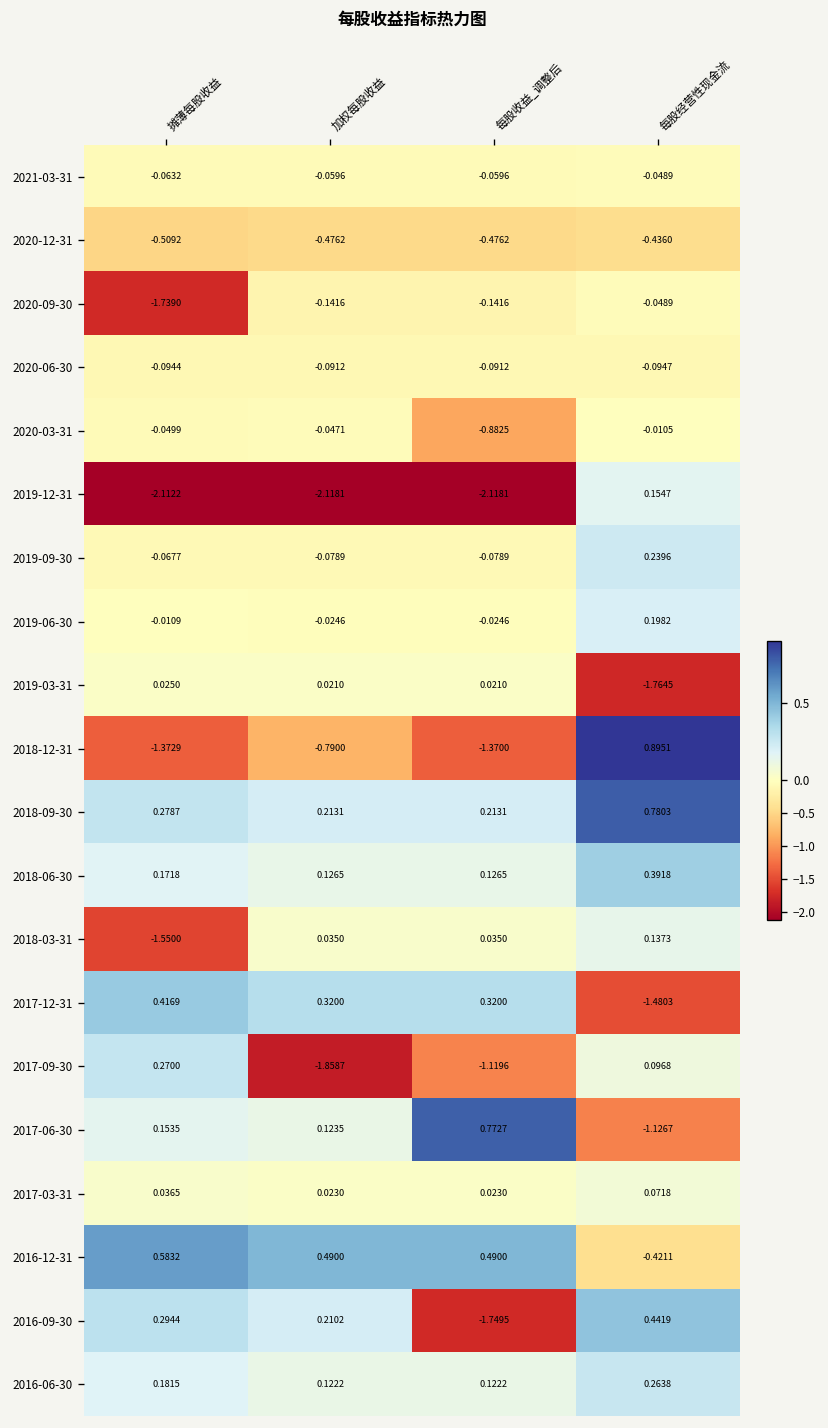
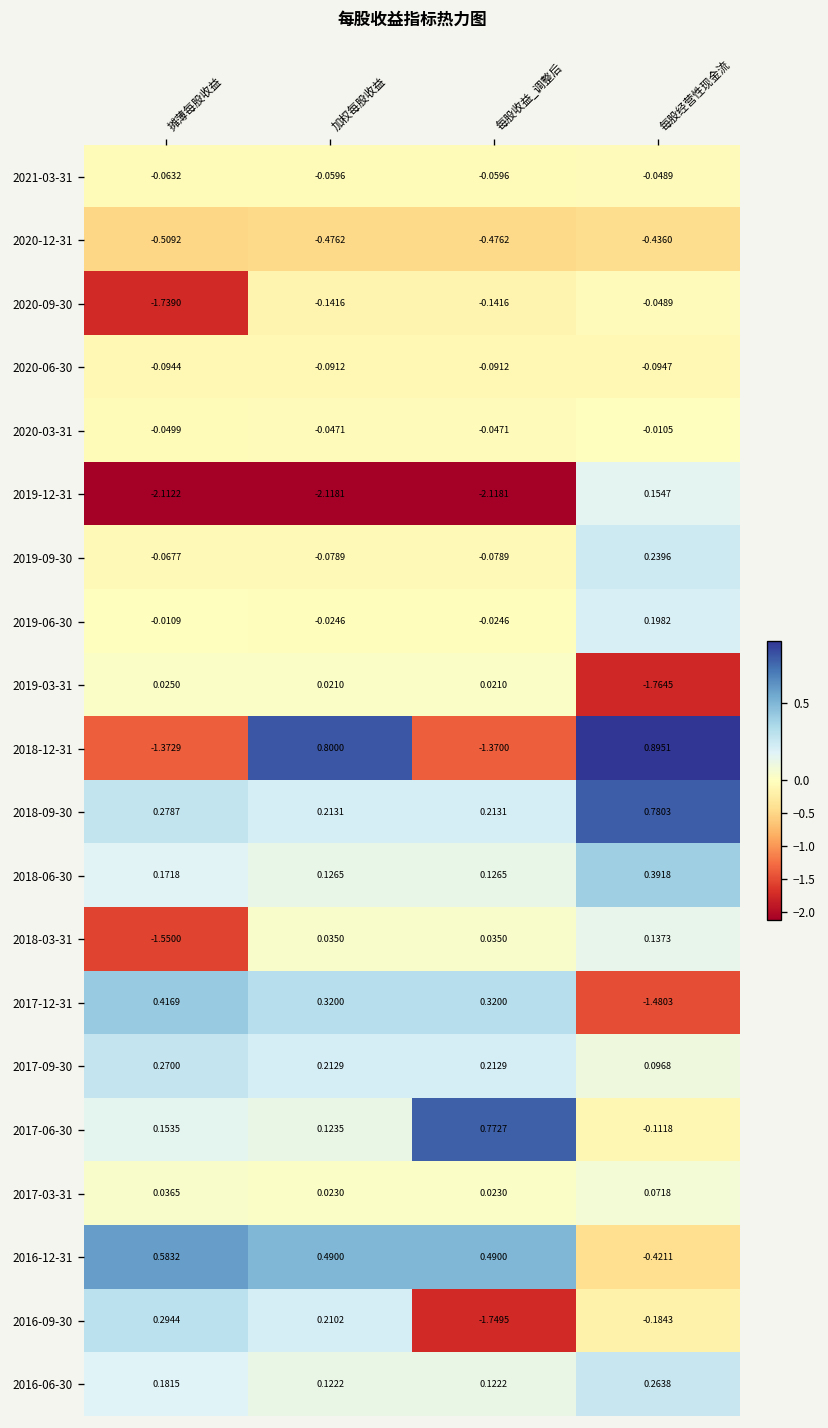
2020-03-31, 每股收益_调整后: -0.8825 -> -0.0471
2018-12-31, 加权每股收益: -0.7900 -> 0.8000
2017-09-30, 加权每股收益: -1.8587 -> 0.2129
2017-09-30, 每股收益_调整后: -1.1196 -> 0.2129
2017-06-30, 每股经营性现金流: -1.1267 -> -0.1118
2016-09-30, 每股经营性现金流: 0.4419 -> -0.1843
